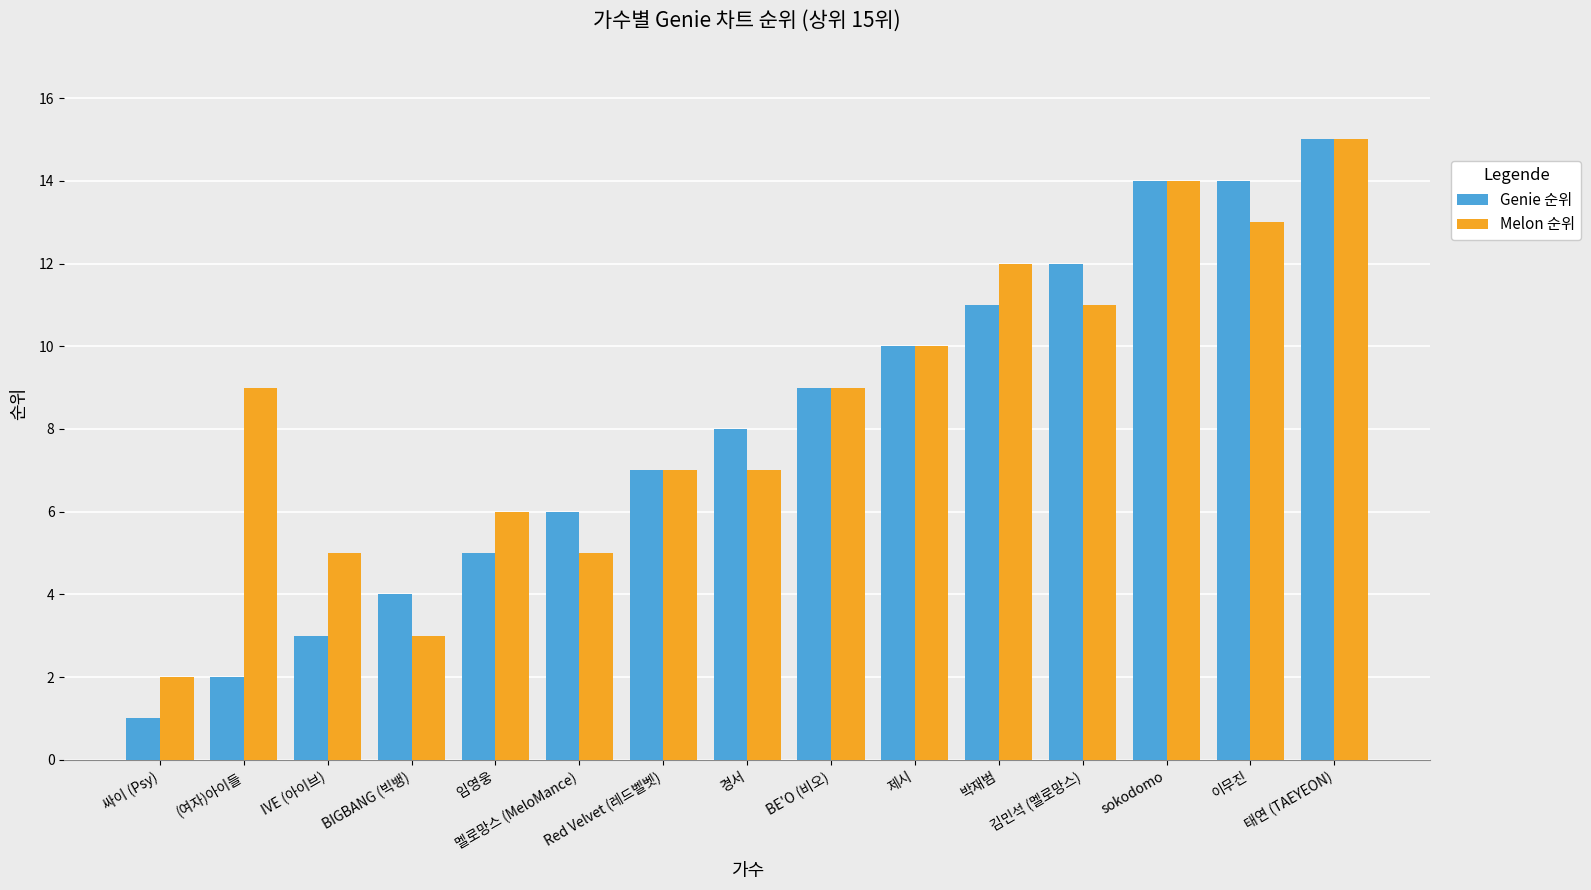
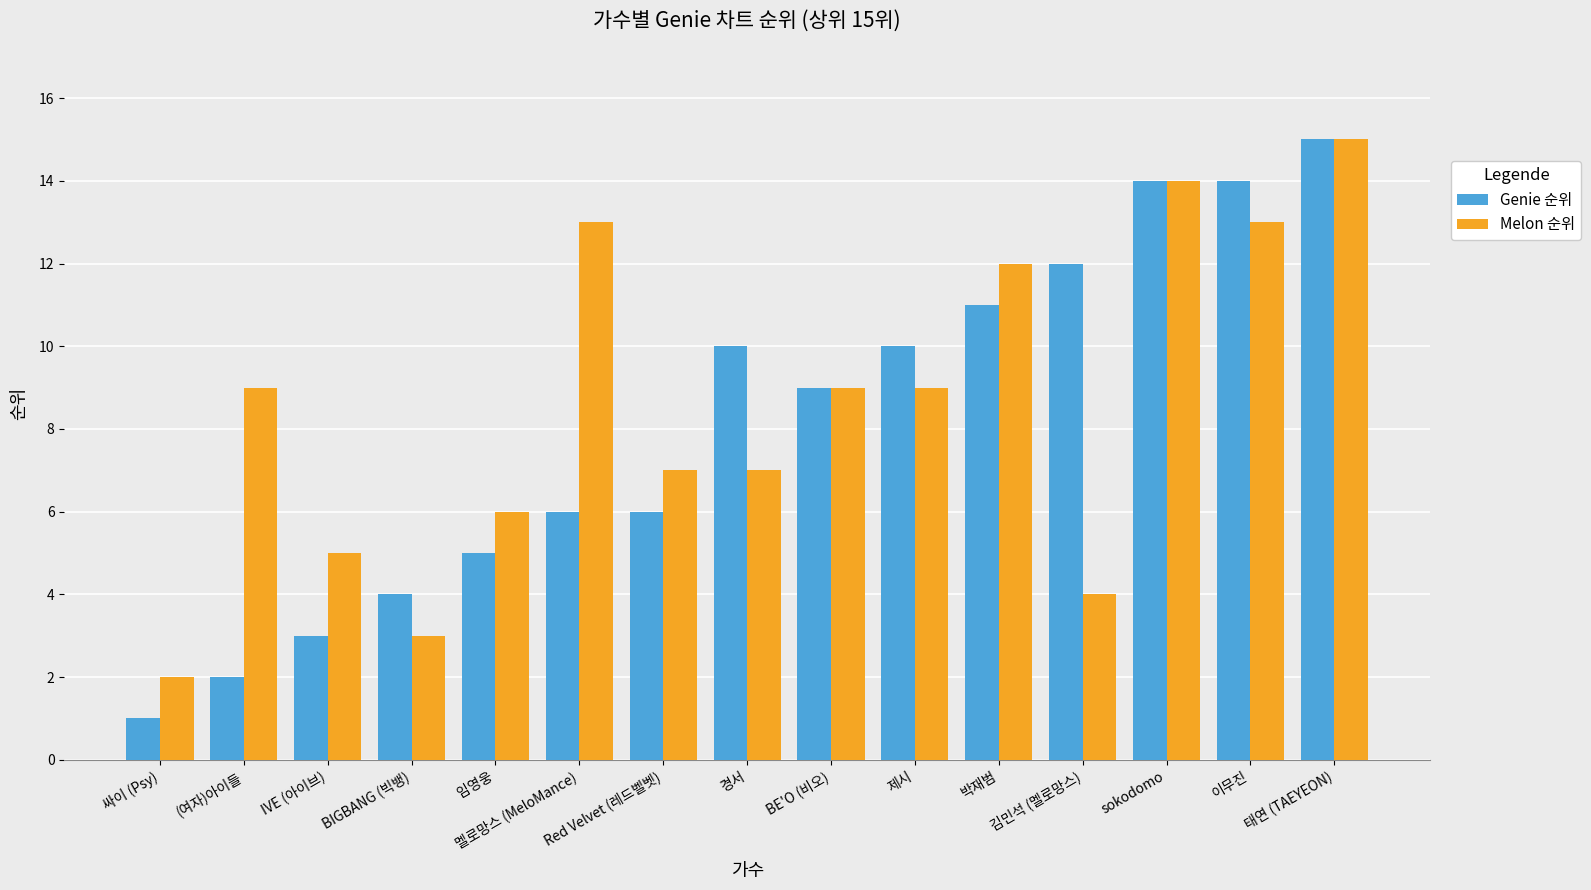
Melon 순위, 멜로망스 (MeloMance): 5 -> 13
Genie 순위, Red Velvet (레드벨벳): 7 -> 6
Genie 순위, 경서: 8 -> 10
Melon 순위, 제시: 10 -> 9
Melon 순위, 김민석 (멜로망스): 11 -> 4
